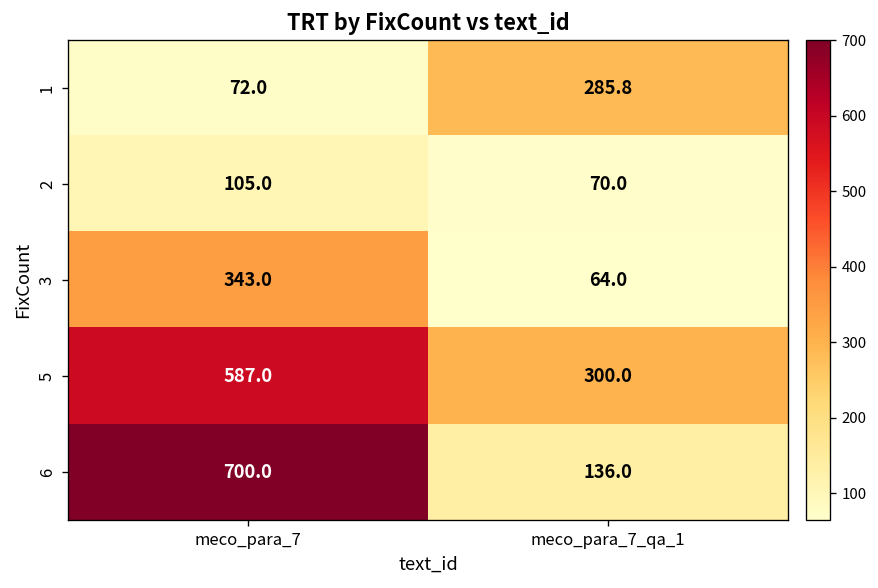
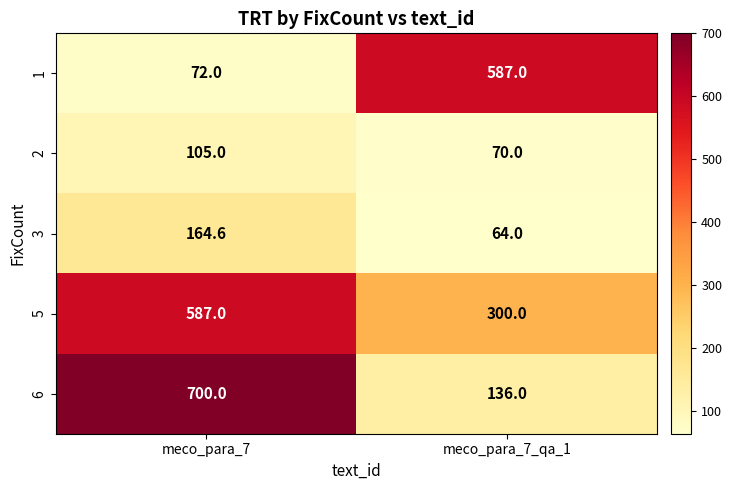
1, meco_para_7_qa_1: 285.8 -> 587.0
3, meco_para_7: 343.0 -> 164.6
